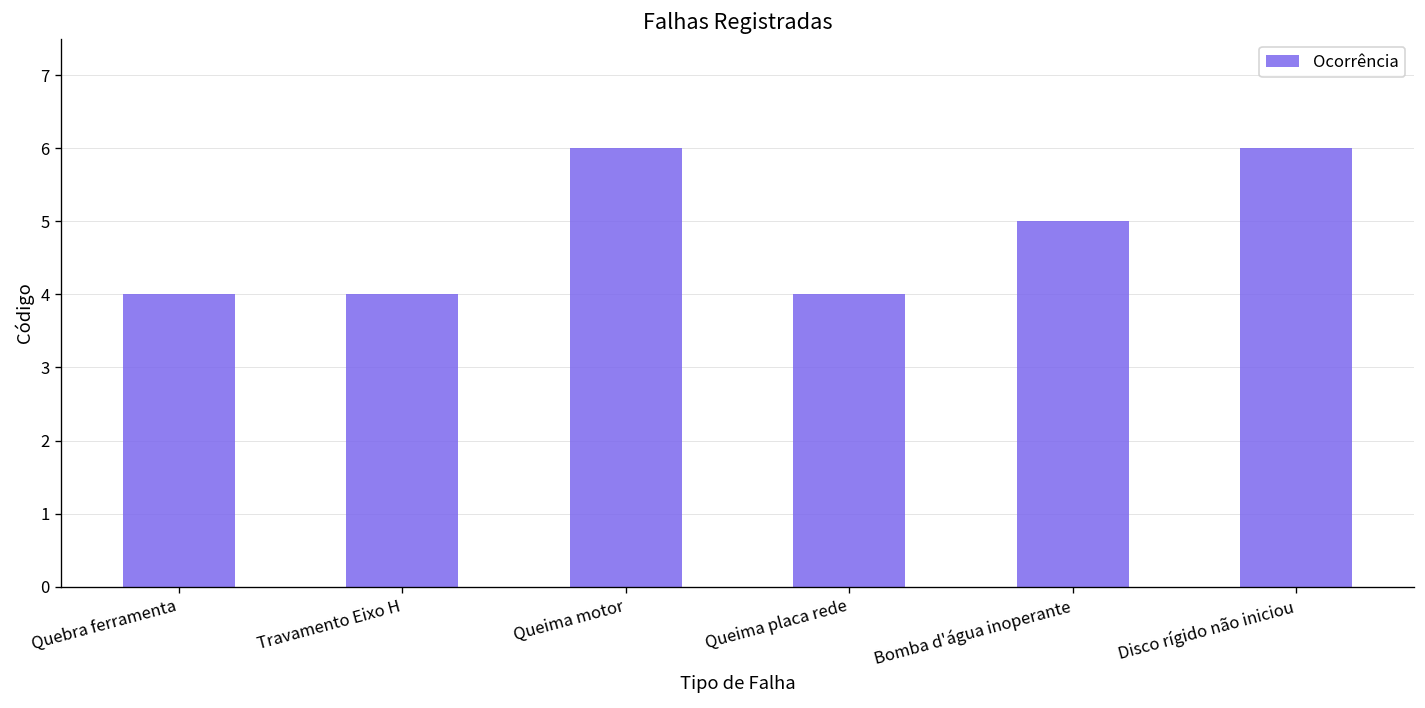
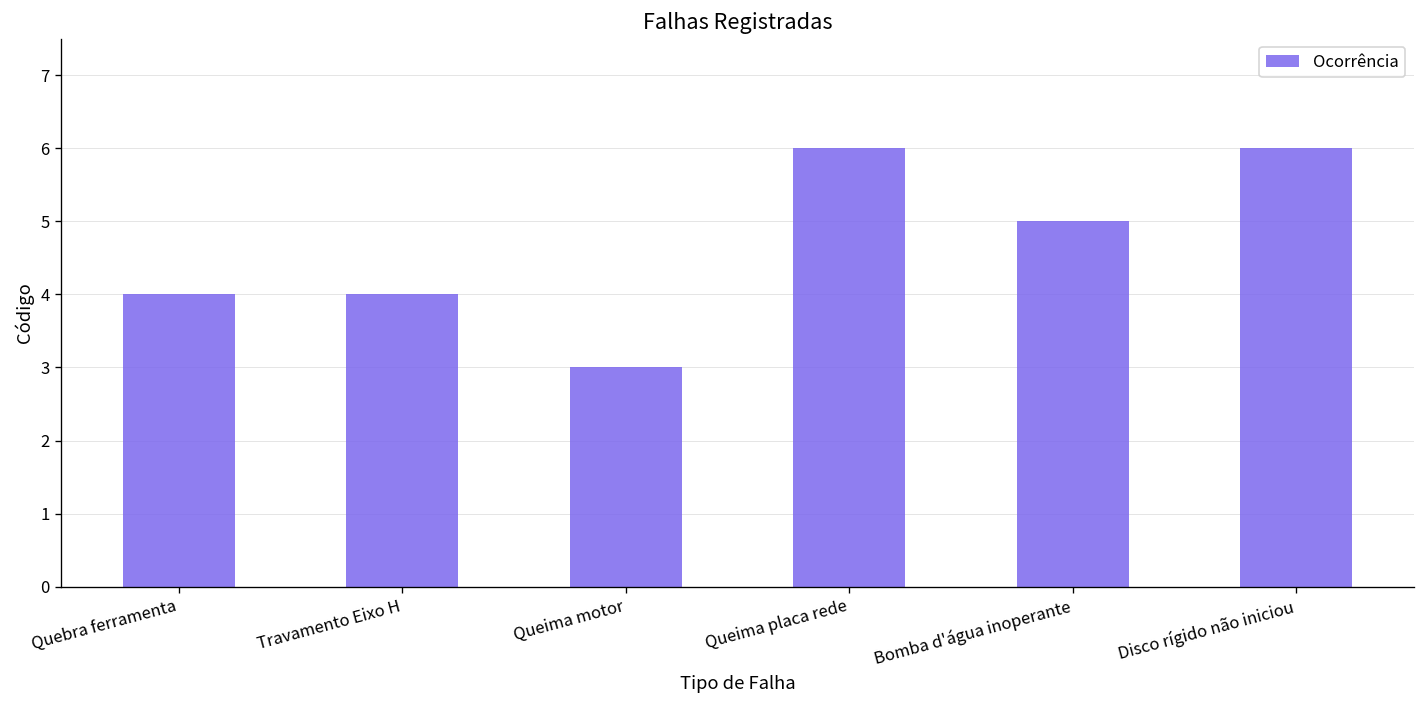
Queima motor: 6 -> 3
Queima placa rede: 4 -> 6
